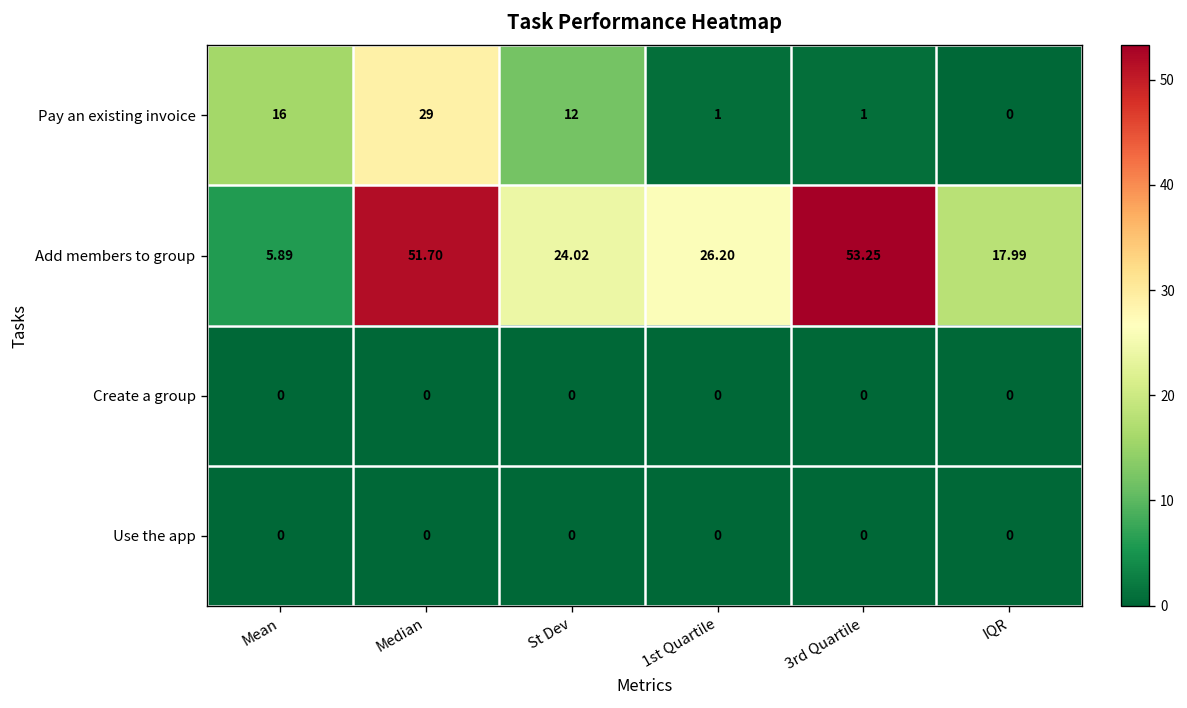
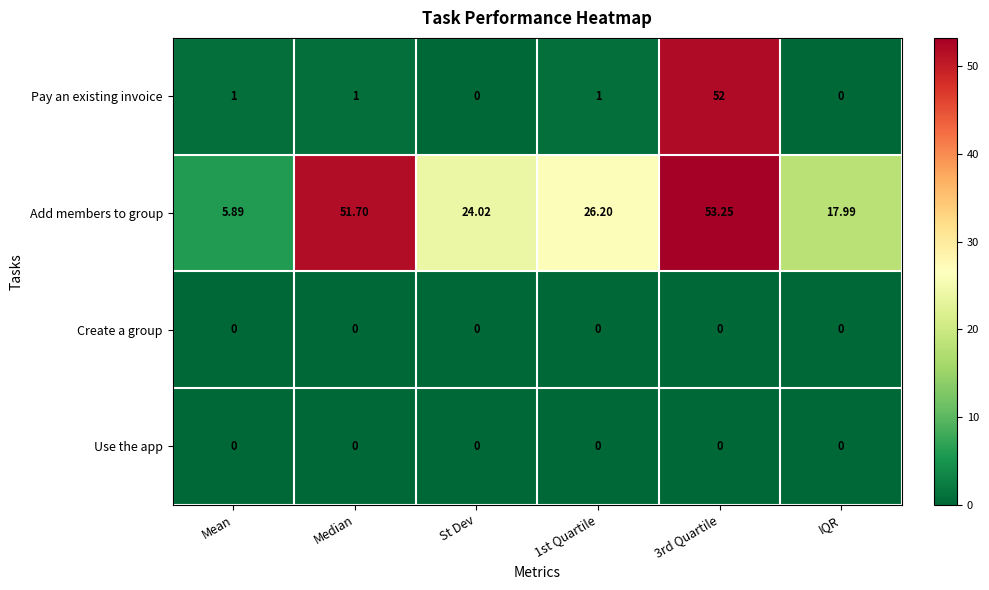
Pay an existing invoice, Mean: 16 -> 1
Pay an existing invoice, Median: 29 -> 1
Pay an existing invoice, St Dev: 12 -> 0
Pay an existing invoice, 3rd Quartile: 1 -> 52
